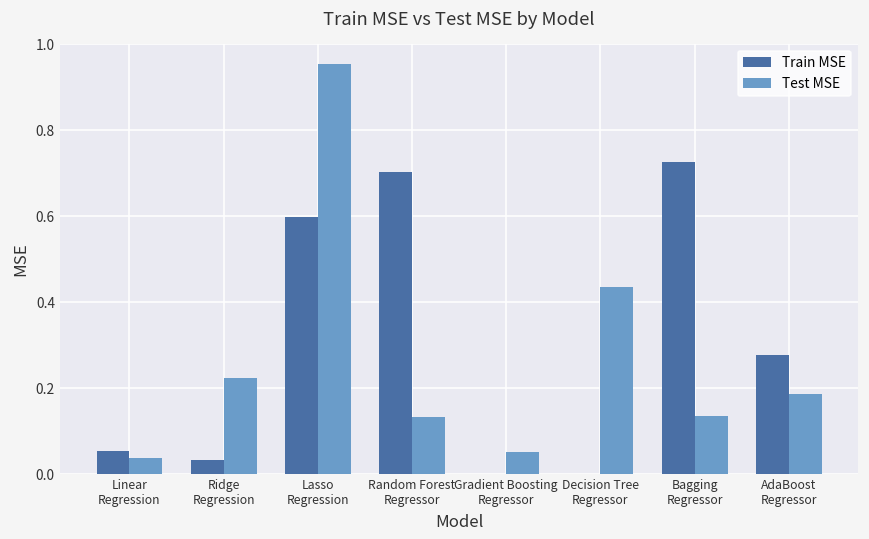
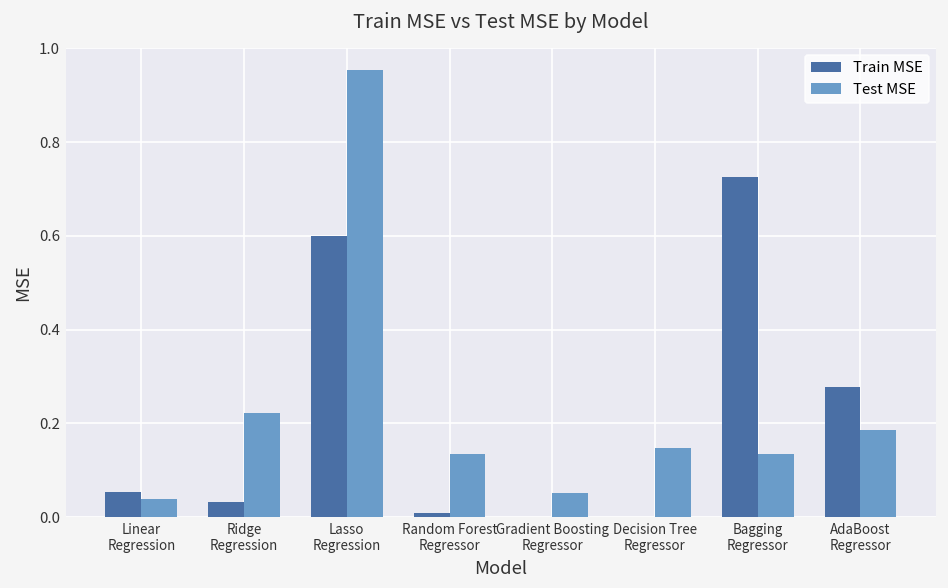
Train MSE, Random Forest Regressor: 0.70 -> 0.01
Test MSE, Decision Tree Regressor: 0.44 -> 0.15
